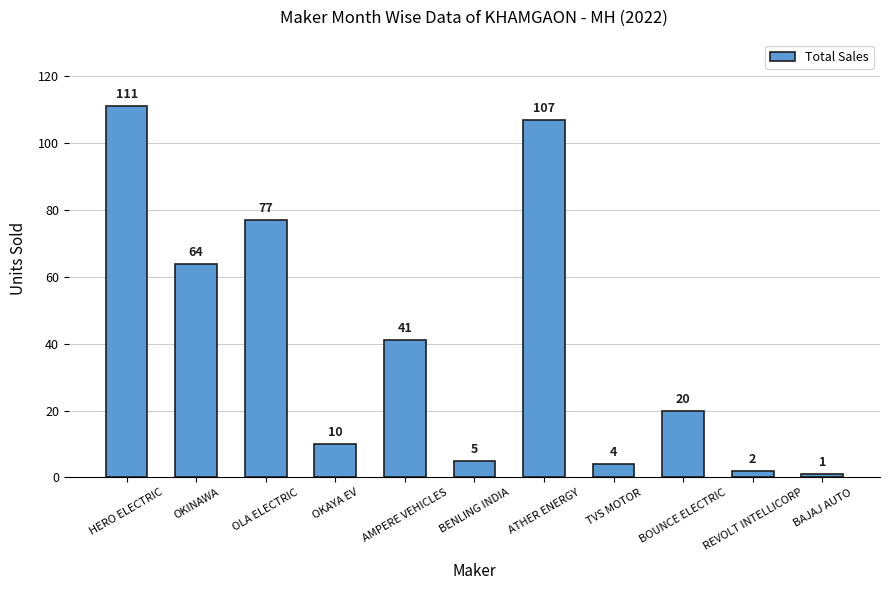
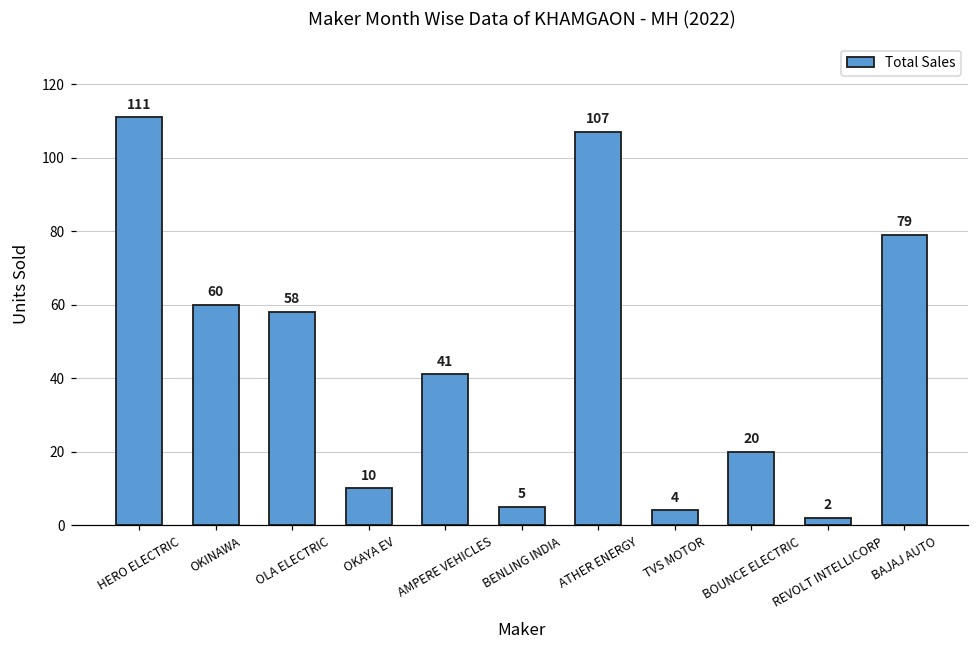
OKINAWA: 64 -> 60
OLA ELECTRIC: 77 -> 58
BAJAJ AUTO: 1 -> 79
